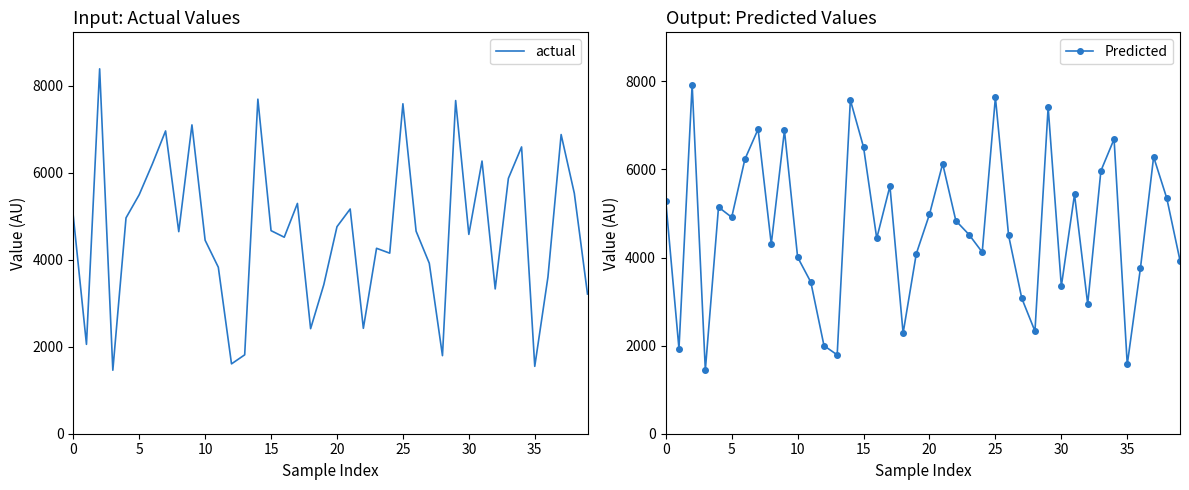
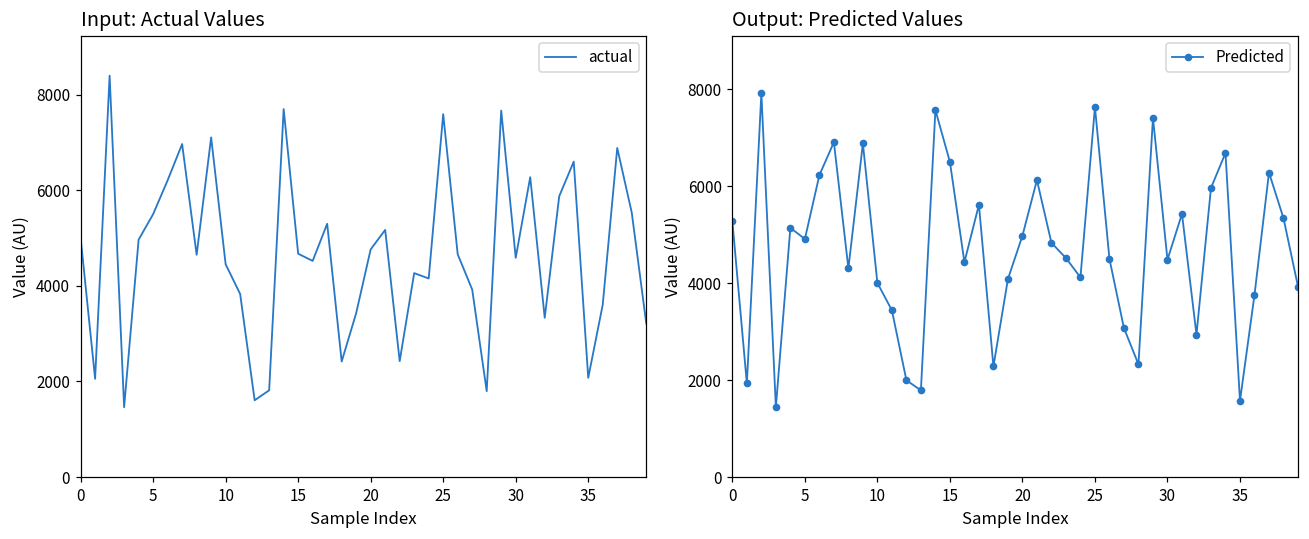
Input: Actual Values, 35: 1600 -> 2100
Output: Predicted Values, 30: 3300 -> 4500
